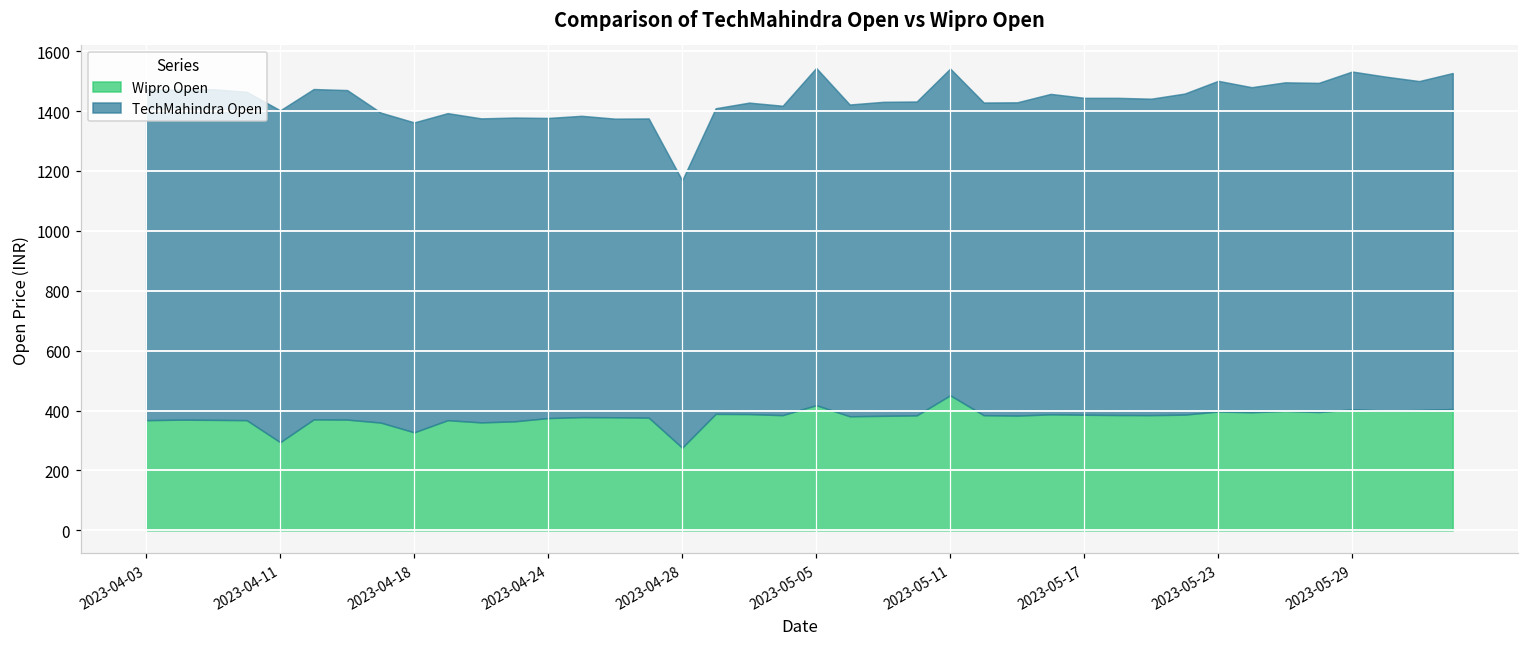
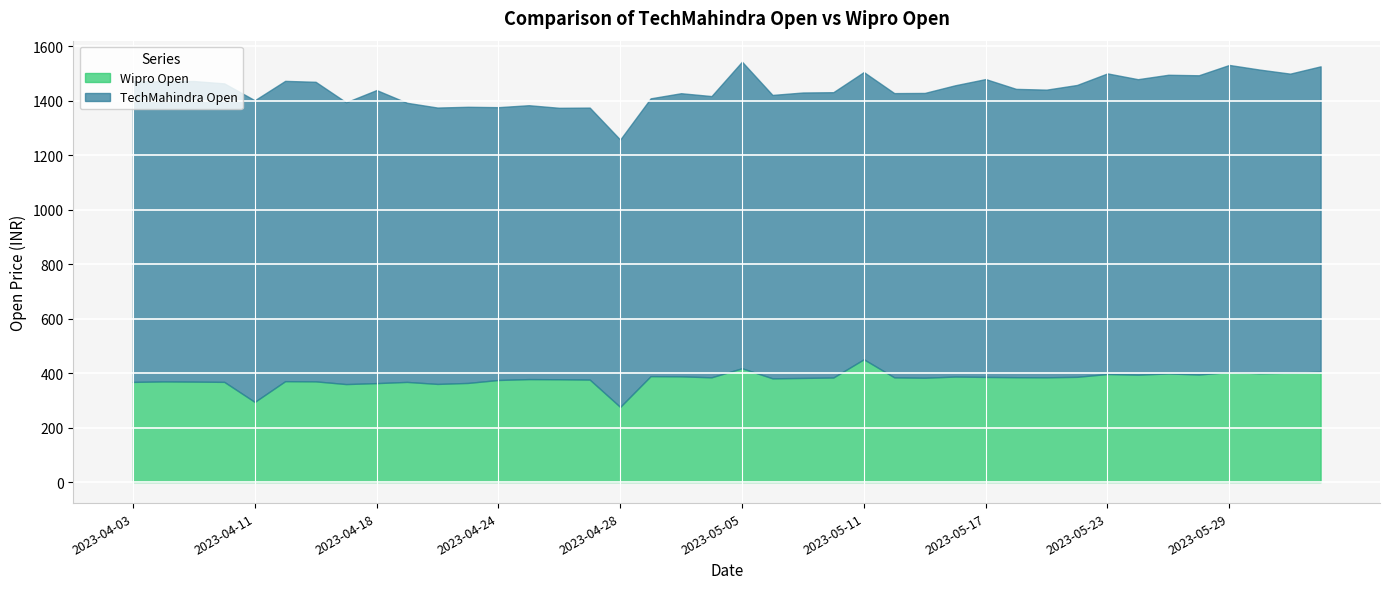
Wipro Open, 2023-04-18: 330 -> 360
TechMahindra Open, 2023-04-18: 1030 -> 1080
TechMahindra Open, 2023-04-28: 890 -> 980
TechMahindra Open, 2023-05-11: 1090 -> 1060
TechMahindra Open, 2023-05-17: 1060 -> 1090
